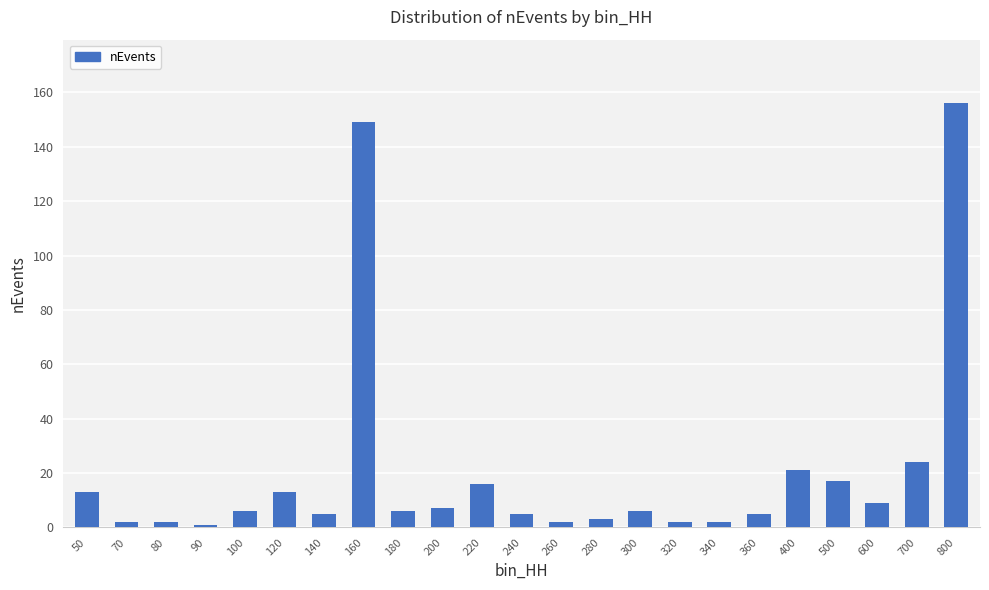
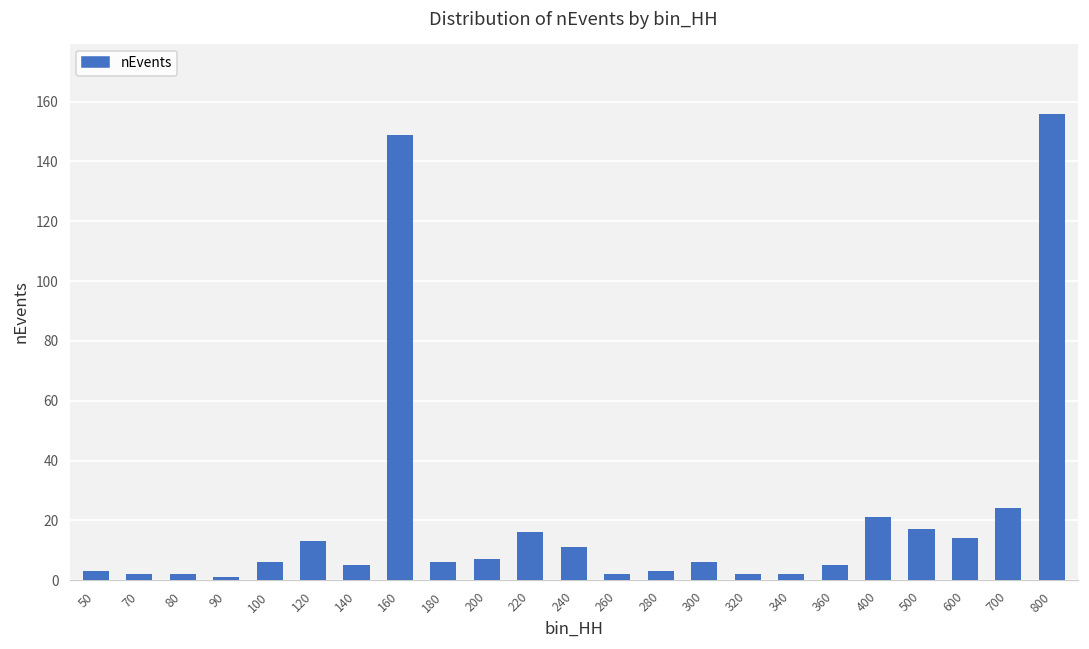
50: 13 -> 3
240: 5 -> 11
600: 9 -> 14
